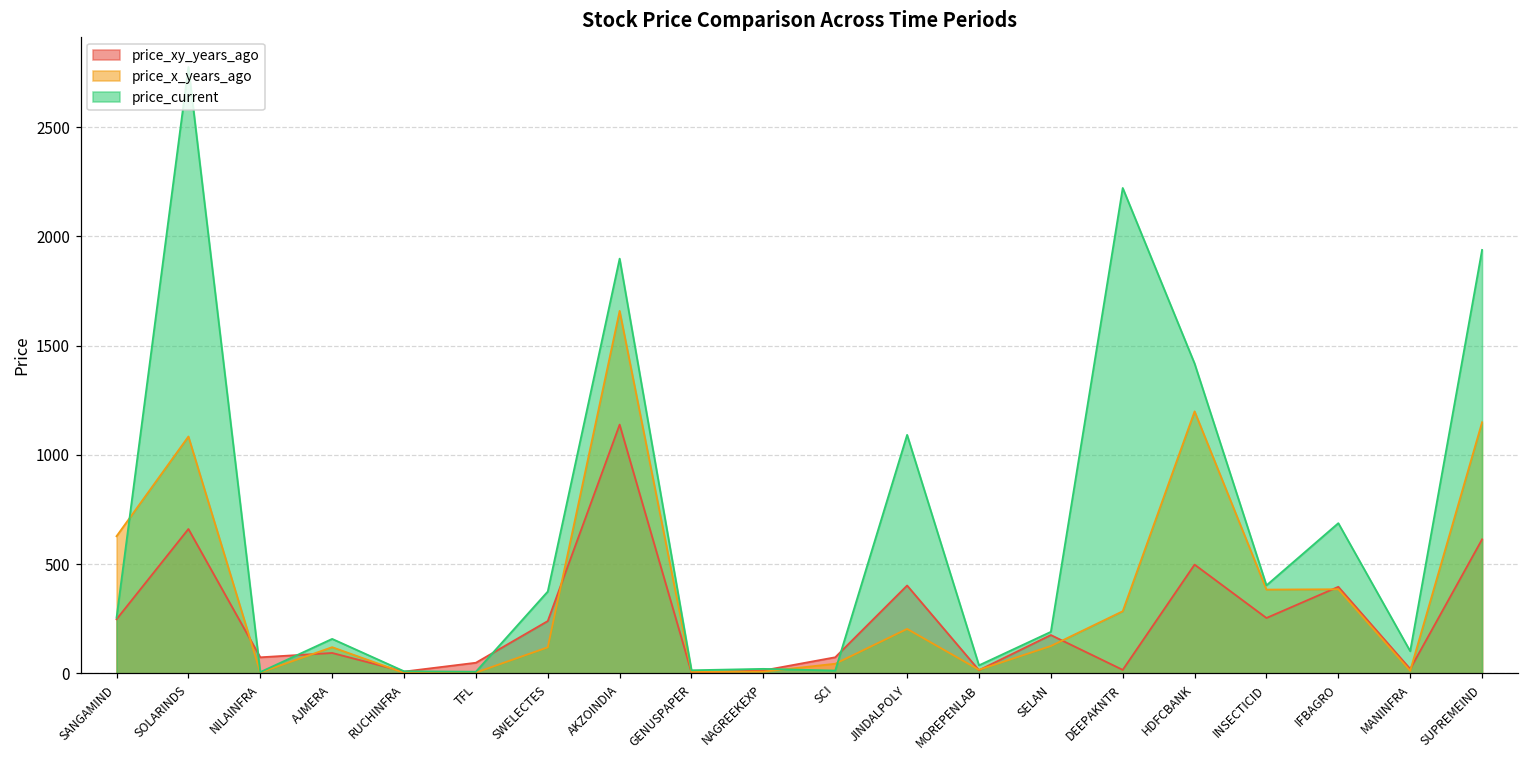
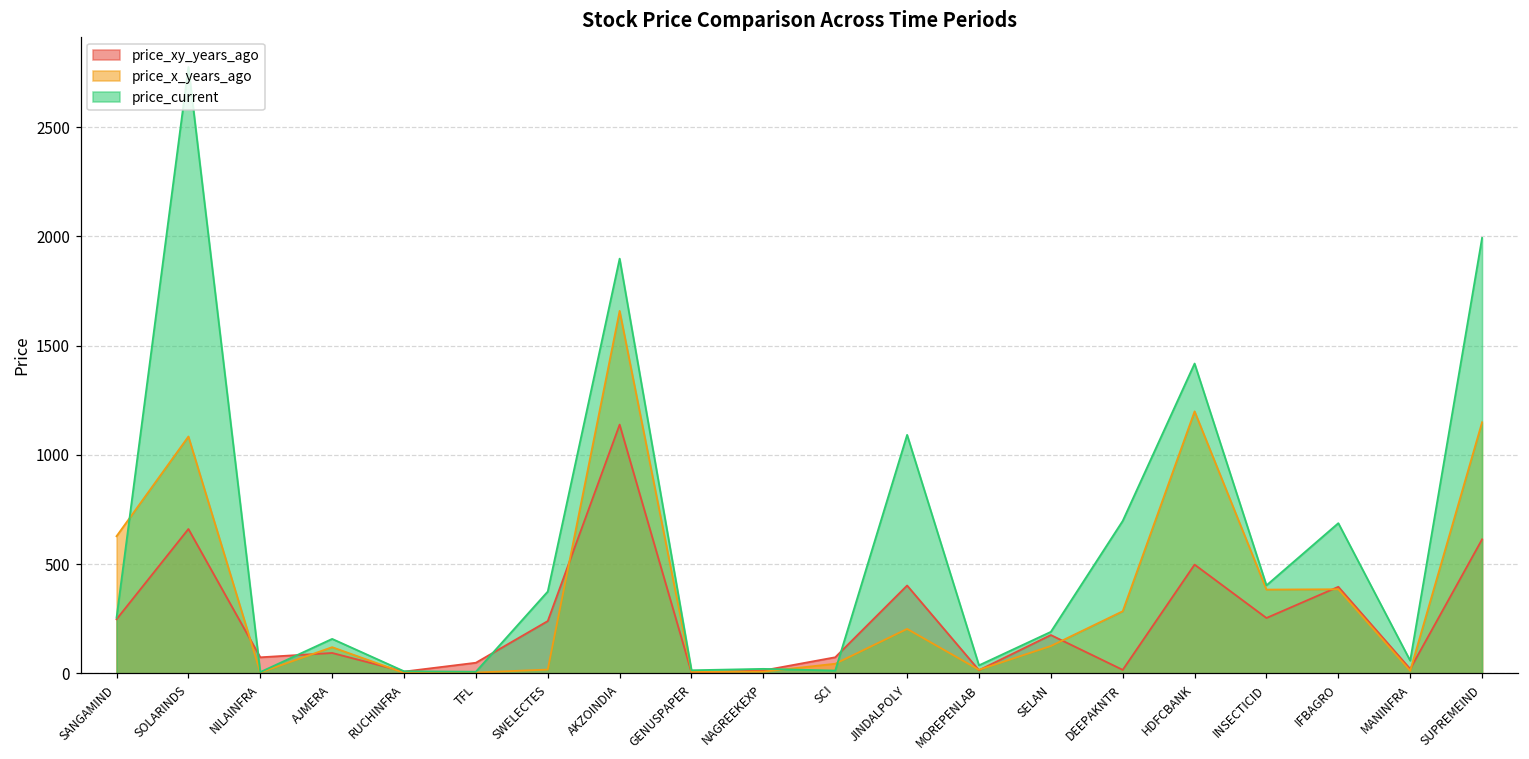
price_x_years_ago, SWELECTES: 120 -> 20
price_current, DEEPAKNTR: 2220 -> 700
price_current, MANINFRA: 100 -> 60
price_current, SUPREMEIND: 1940 -> 1990
